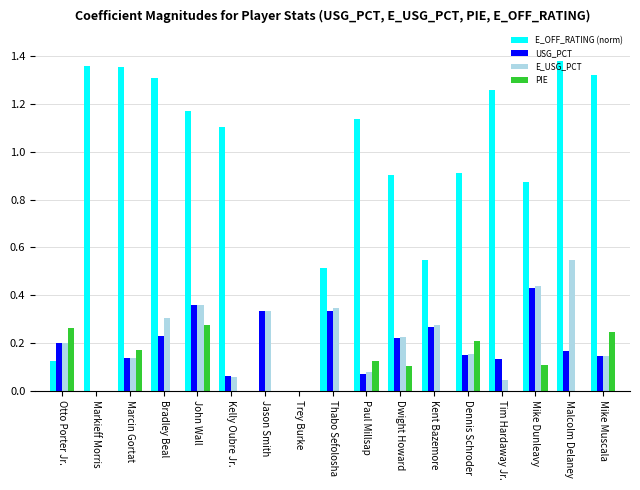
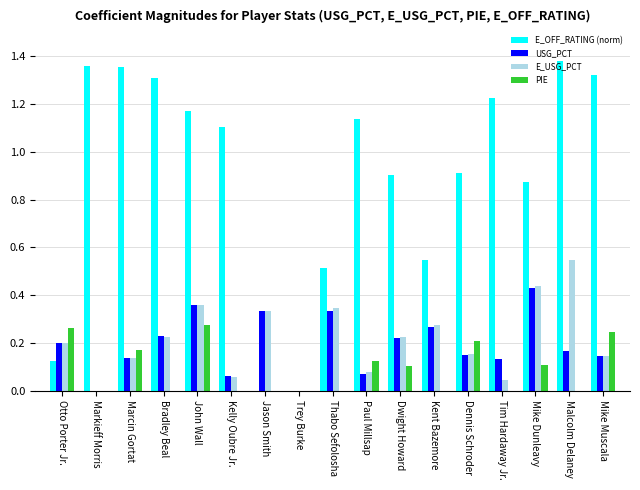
E_USG_PCT, Bradley Beal: 0.30 -> 0.23
E_OFF_RATING (norm), Tim Hardaway Jr.: 1.26 -> 1.23
